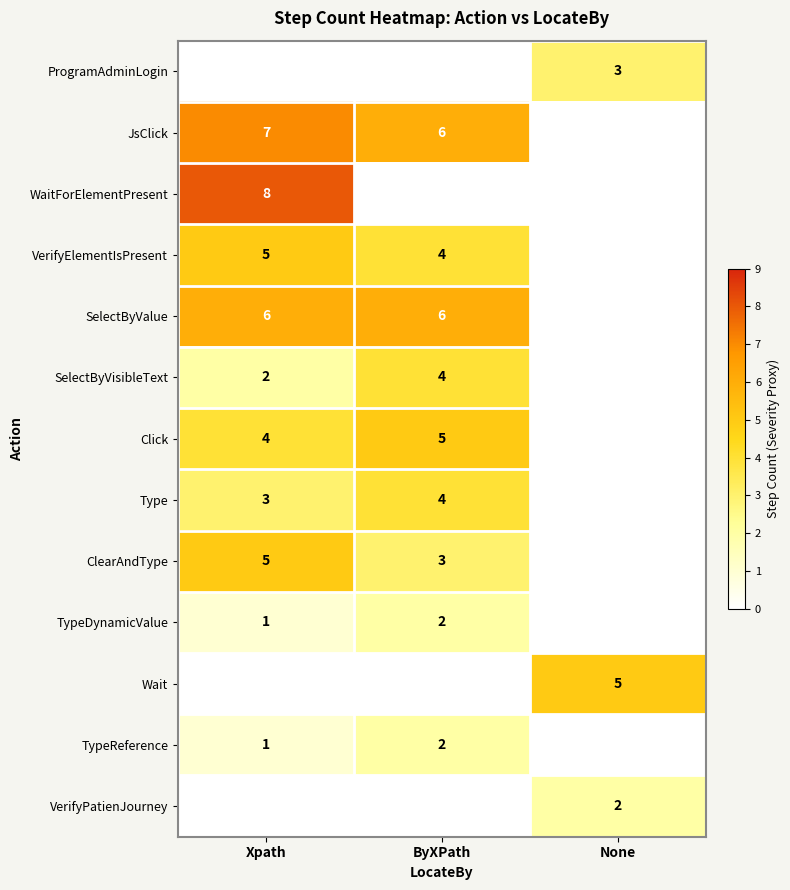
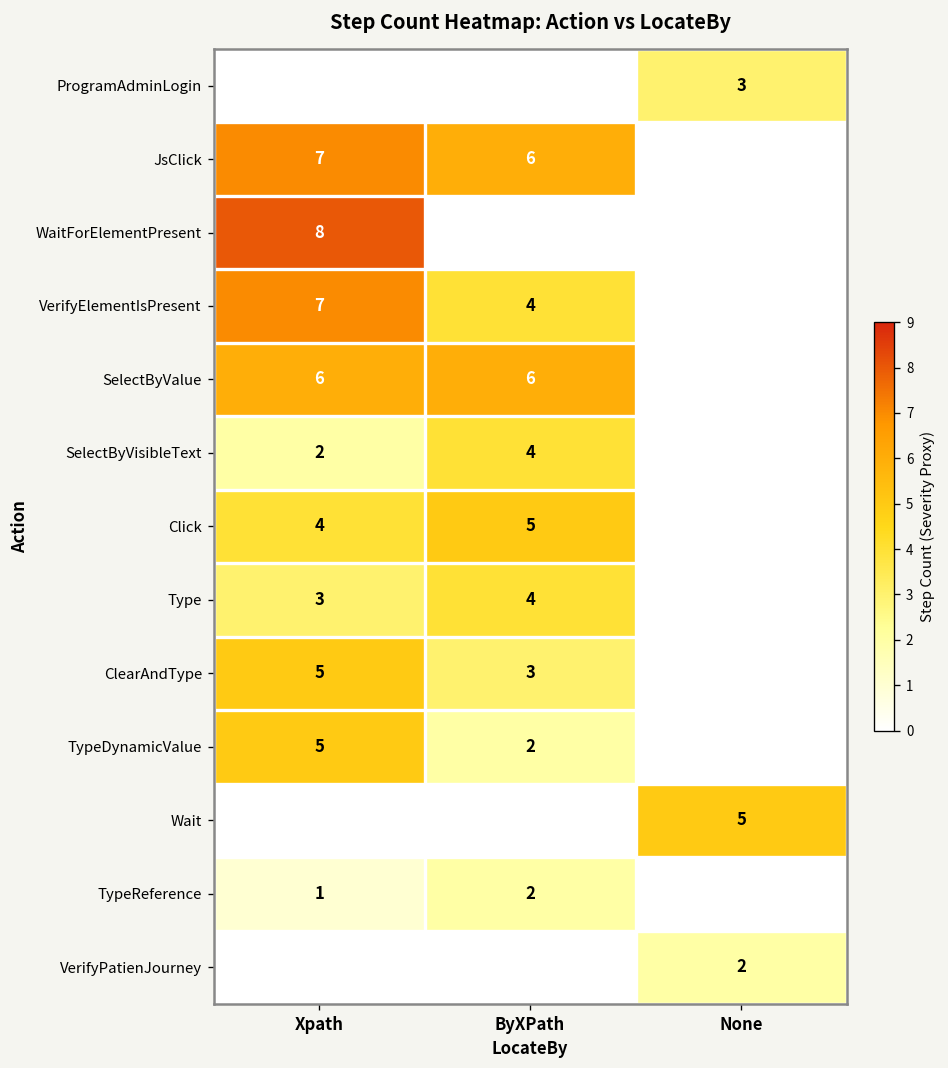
VerifyElementIsPresent, Xpath: 5 -> 7
TypeDynamicValue, Xpath: 1 -> 5
